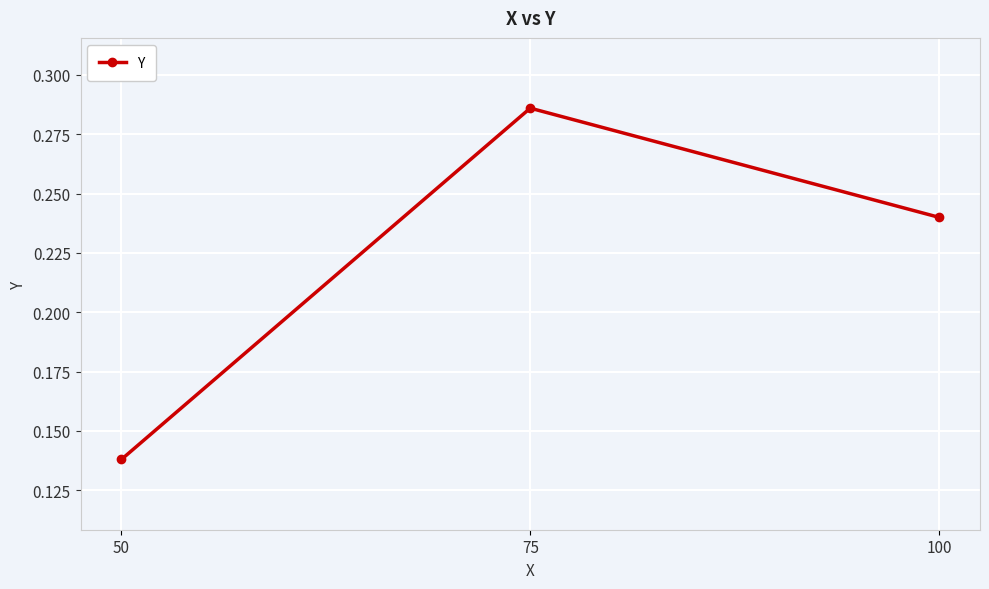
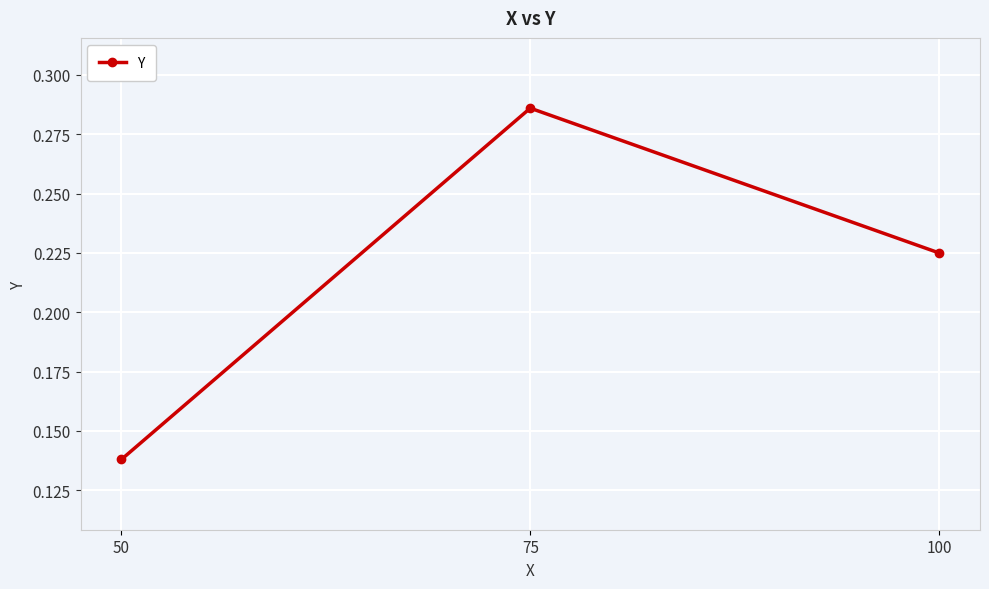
100: 0.240 -> 0.225
